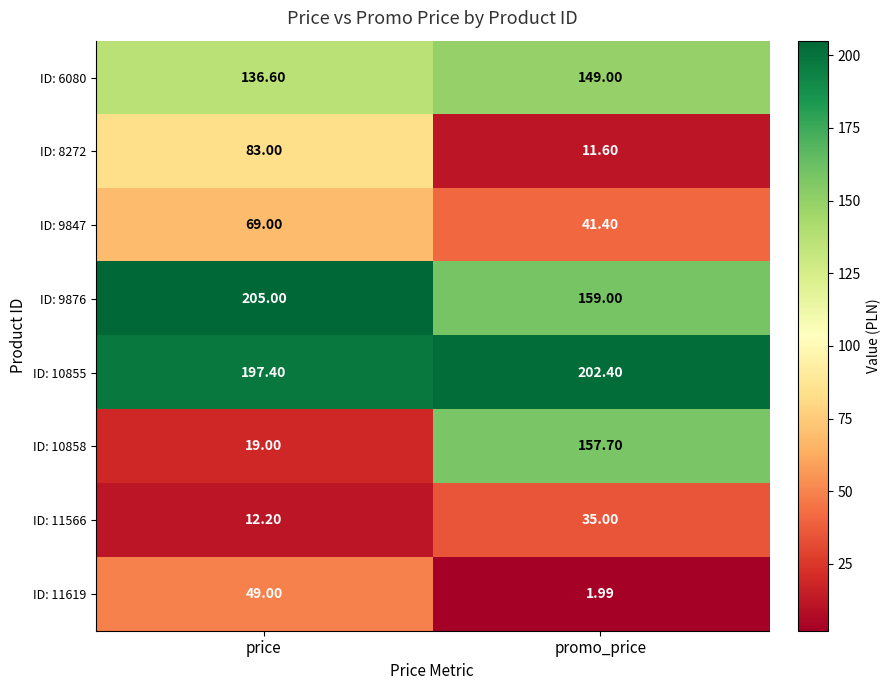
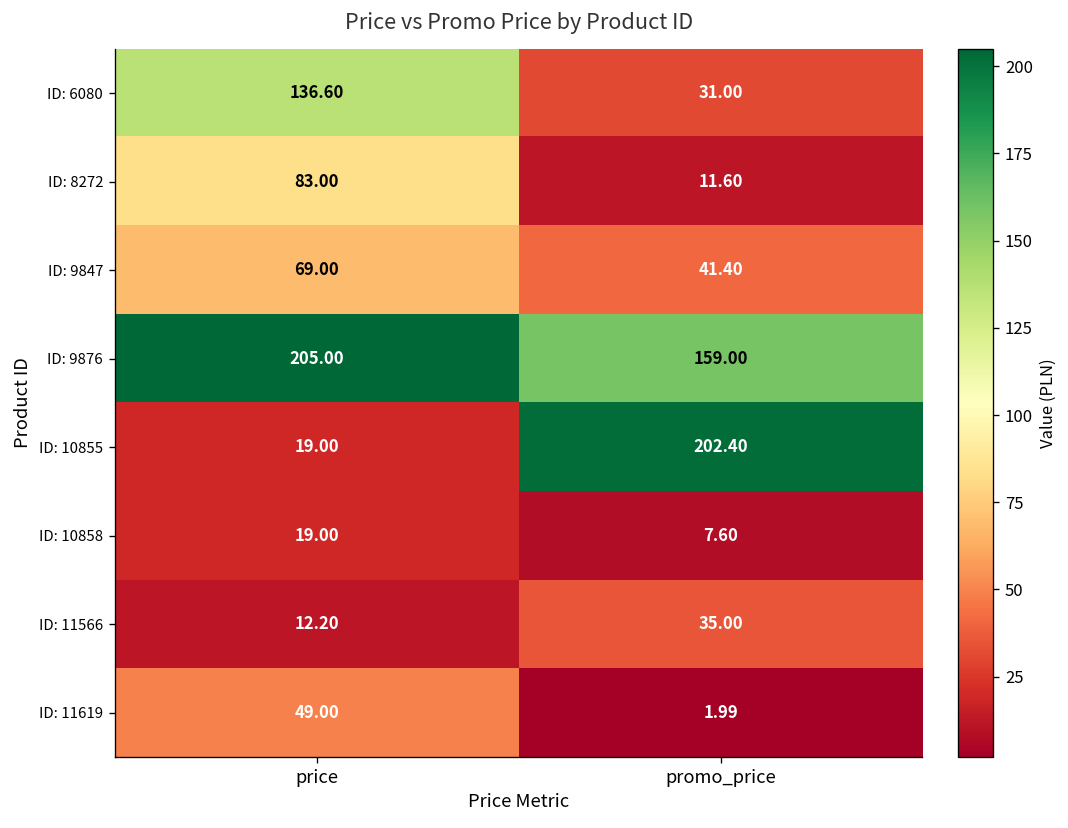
ID: 6080, promo_price: 149.00 -> 31.00
ID: 10855, price: 197.40 -> 19.00
ID: 10858, promo_price: 157.70 -> 7.60
